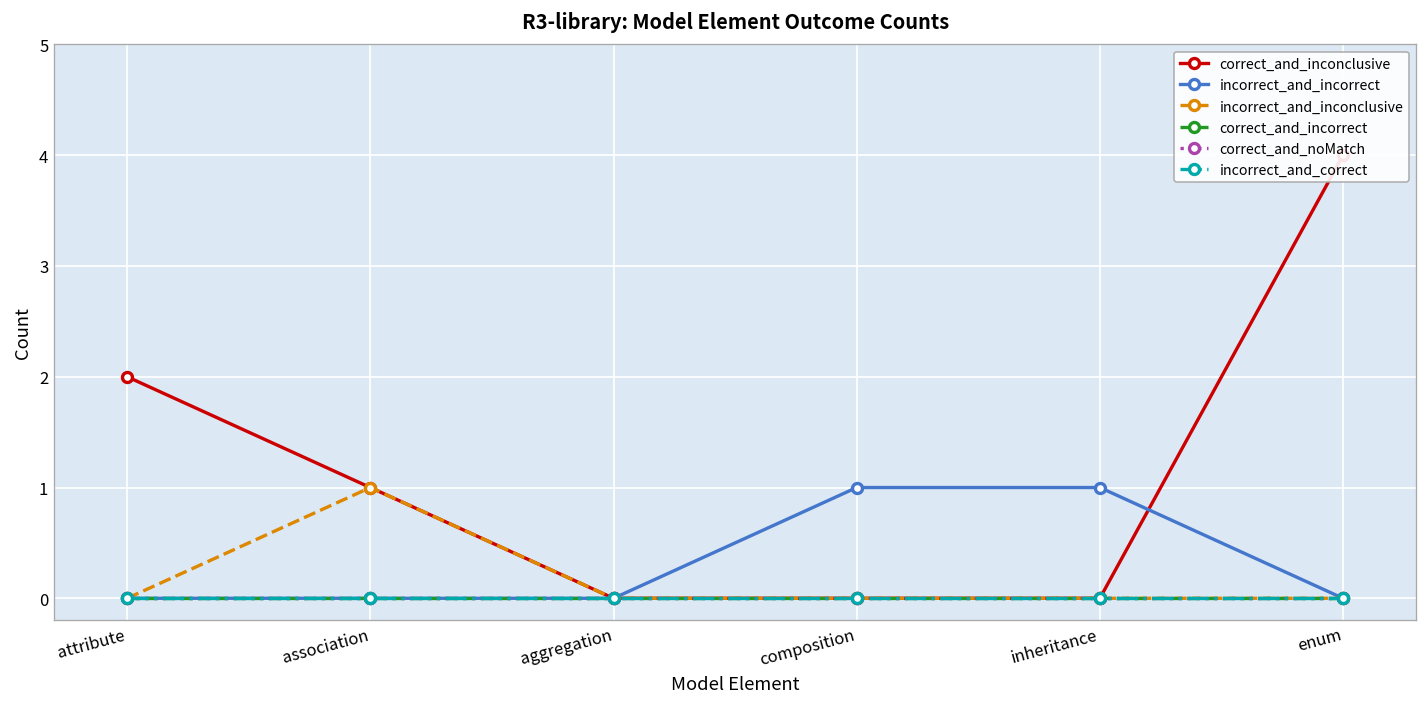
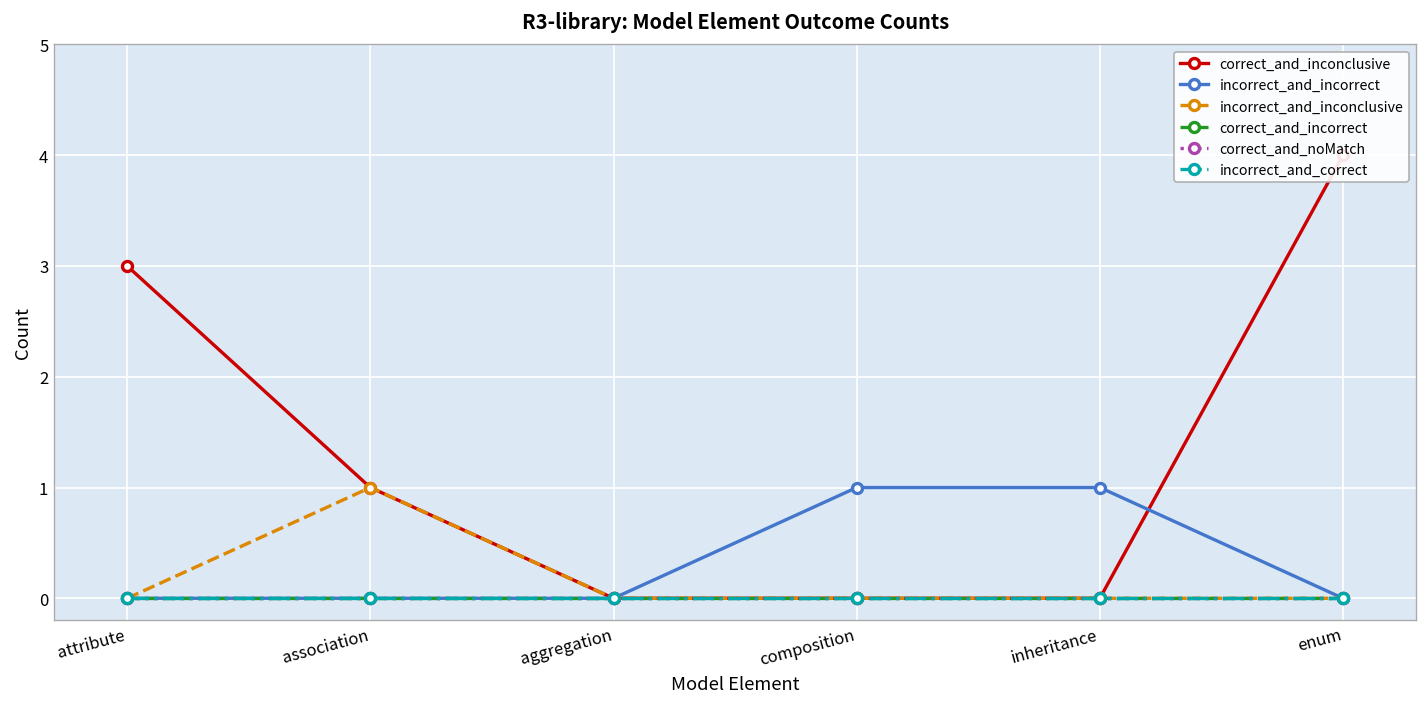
correct_and_inconclusive, attribute: 2 -> 3
